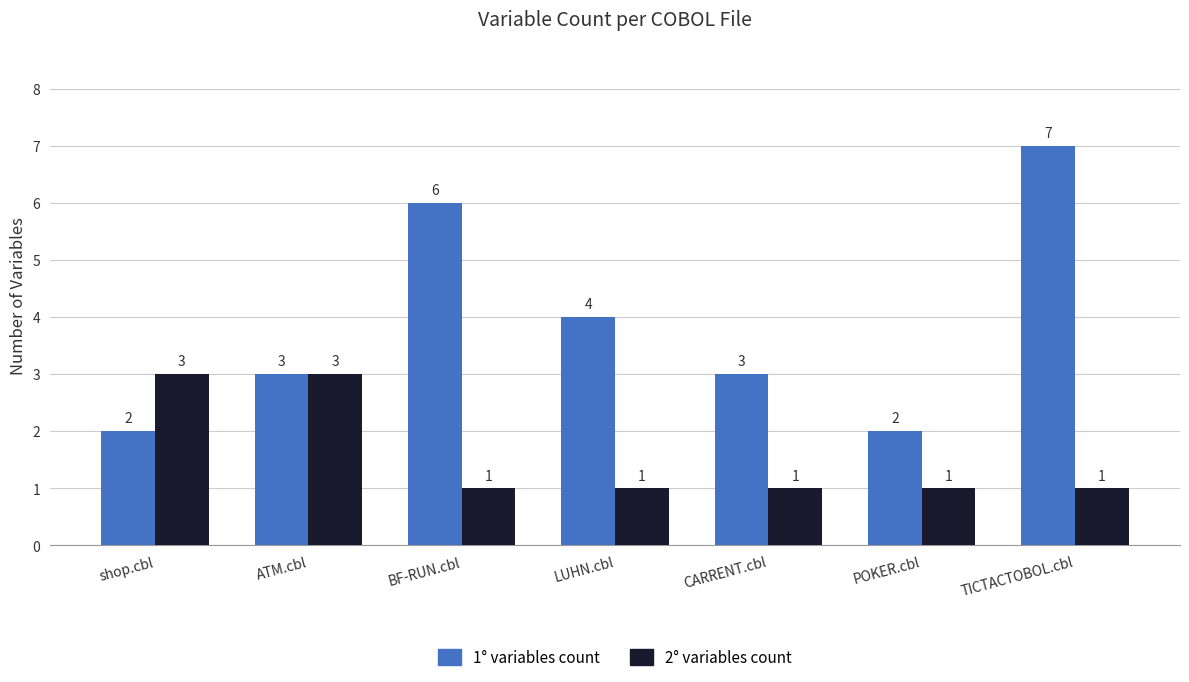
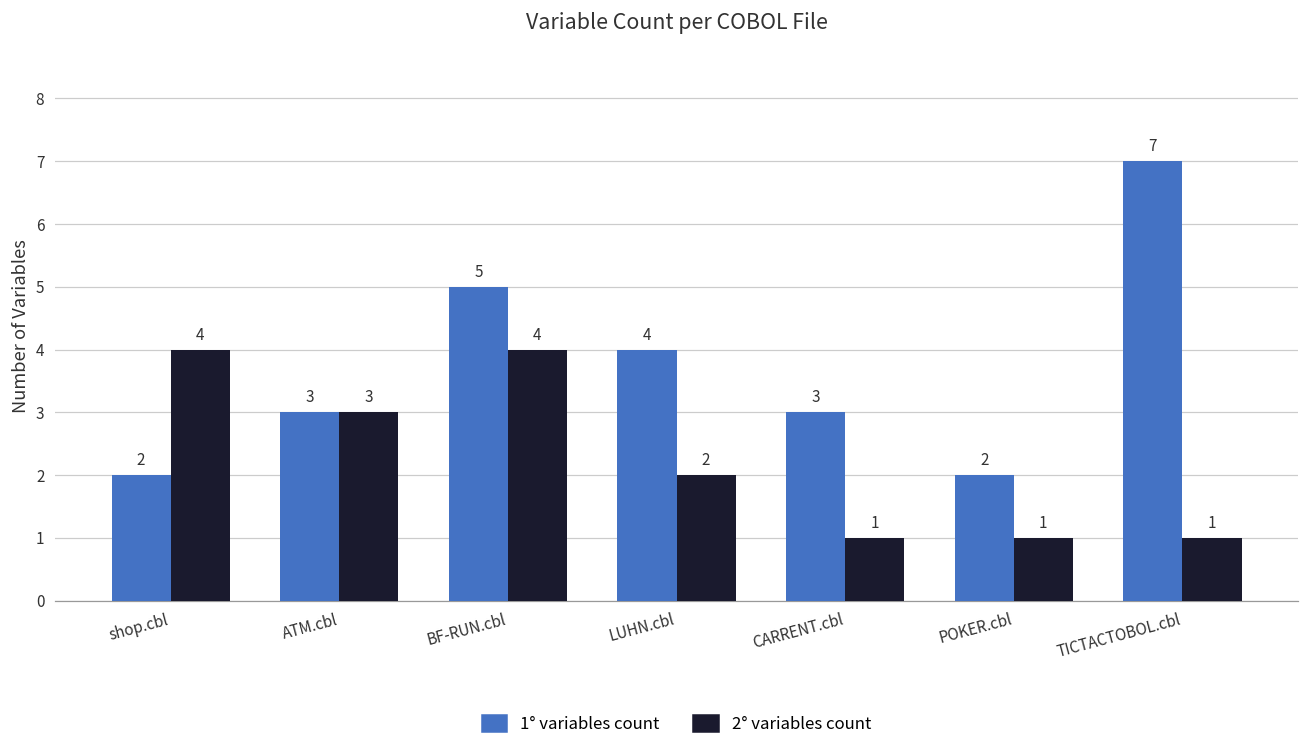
2° variables count, shop.cbl: 3 -> 4
1° variables count, BF-RUN.cbl: 6 -> 5
2° variables count, BF-RUN.cbl: 1 -> 4
2° variables count, LUHN.cbl: 1 -> 2
